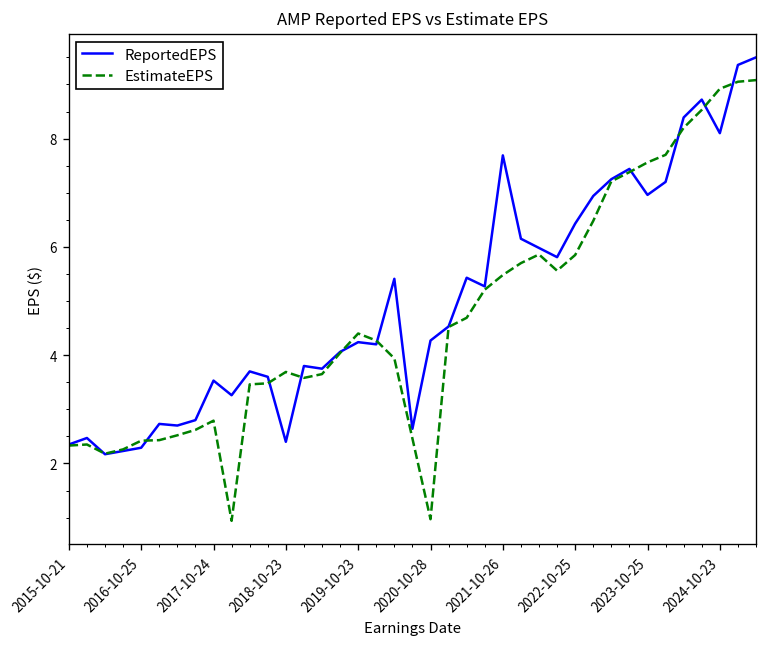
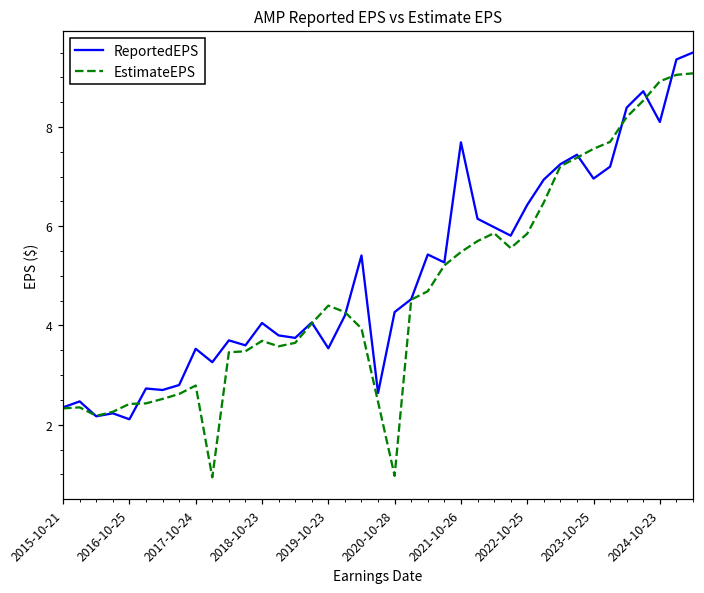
ReportedEPS, 2016-10-25: 2.3 -> 2.1
ReportedEPS, 2018-10-23: 2.4 -> 4.1
ReportedEPS, 2019-10-23: 4.2 -> 3.5
